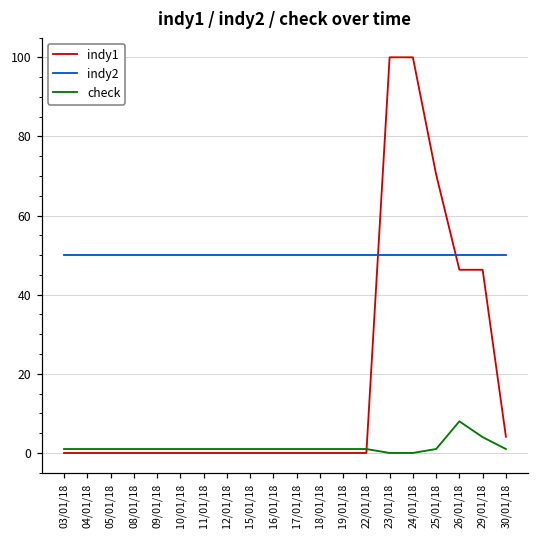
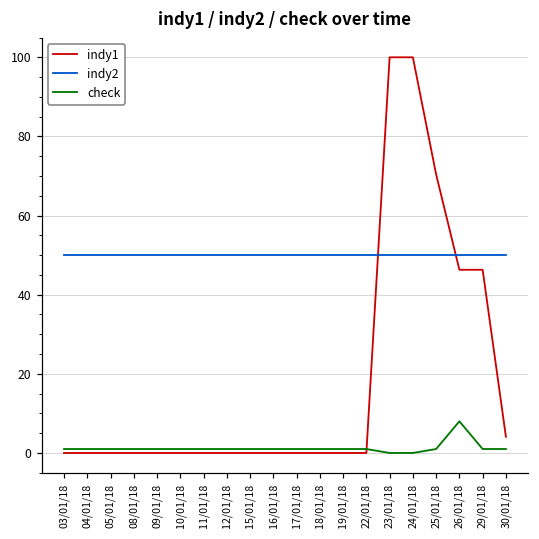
check, 29/01/18: 4 -> 1
